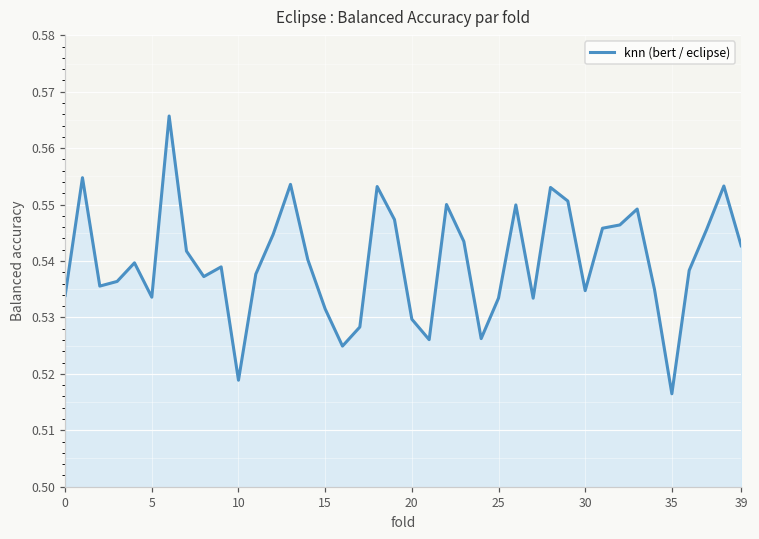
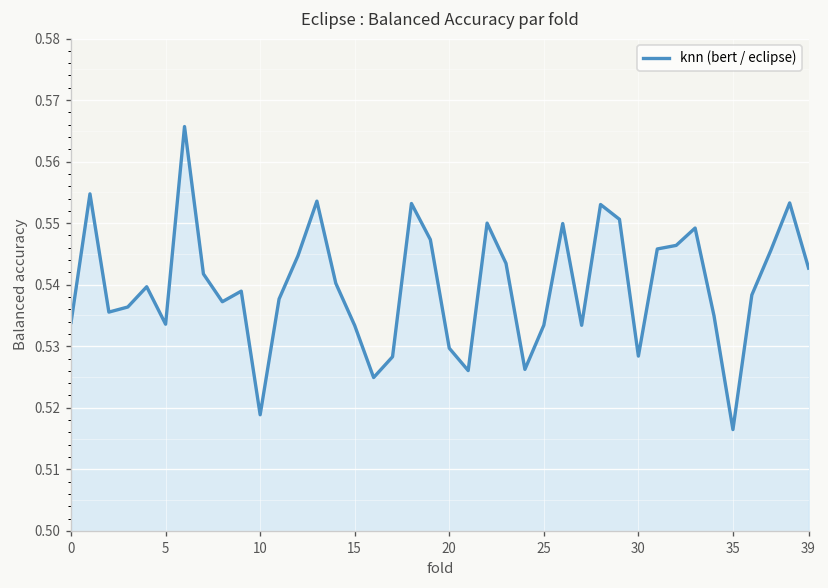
15: 0.532 -> 0.533
30: 0.535 -> 0.528
